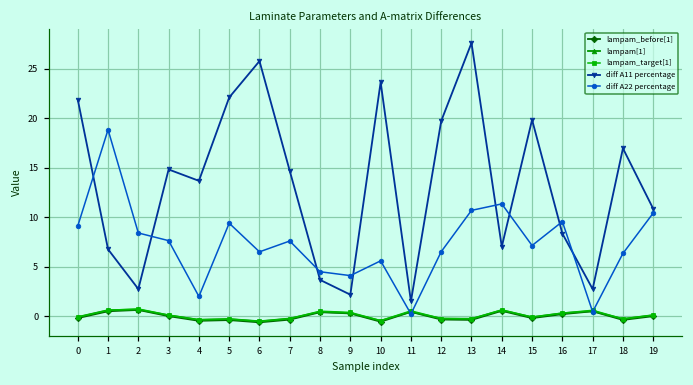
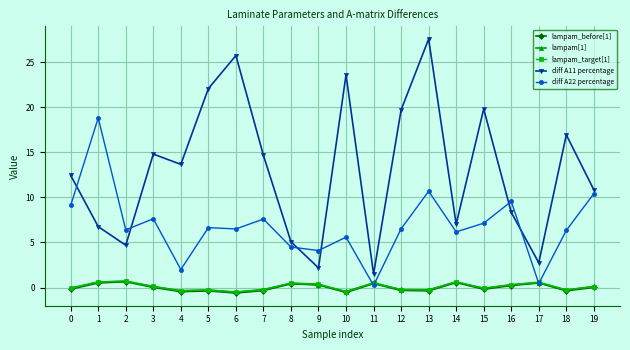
diff A11 percentage, 0: 22 -> 12
diff A11 percentage, 2: 3 -> 5
diff A22 percentage, 2: 8 -> 6
diff A22 percentage, 5: 9 -> 7
diff A11 percentage, 8: 4 -> 5
diff A22 percentage, 14: 11 -> 6
